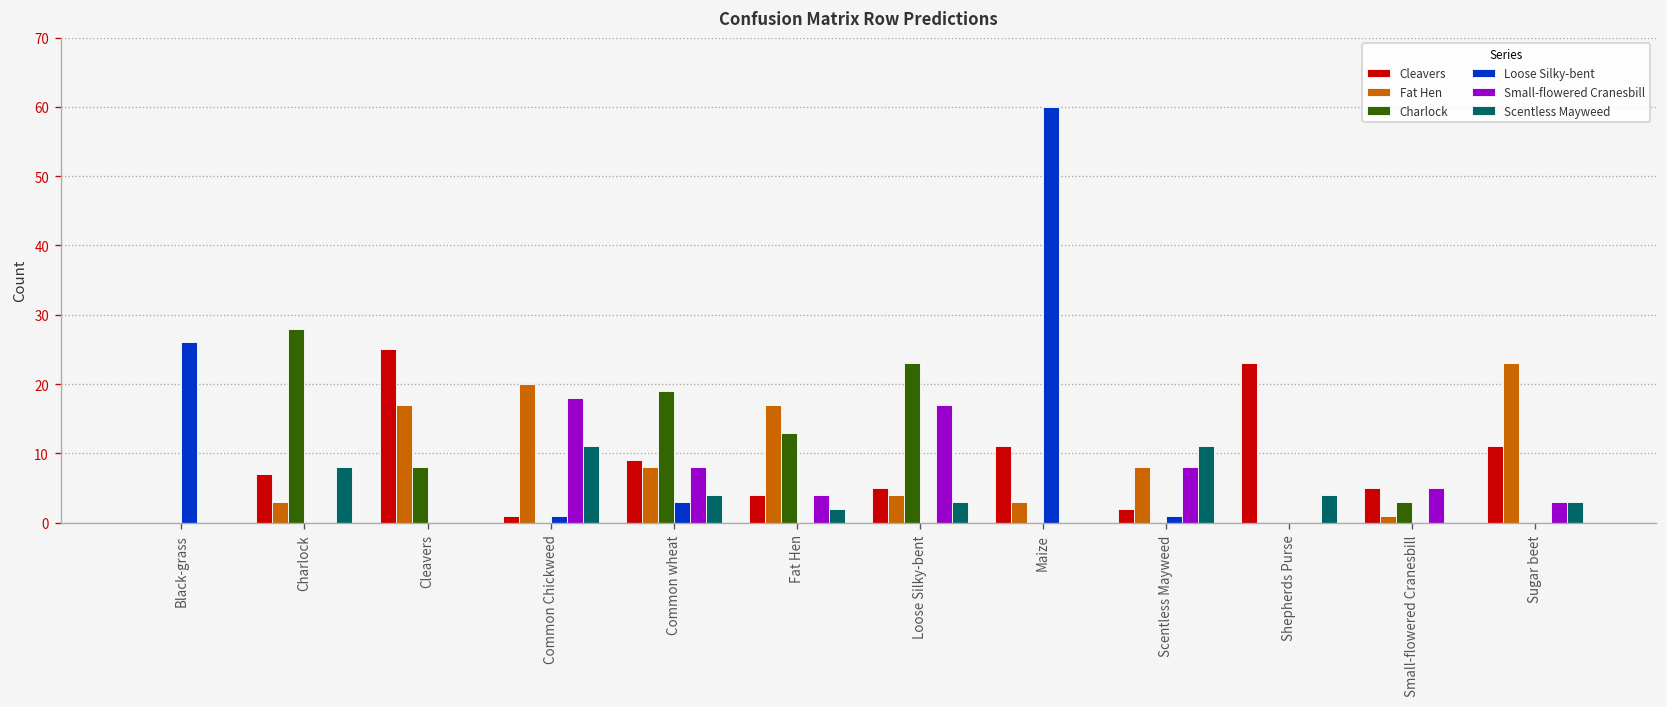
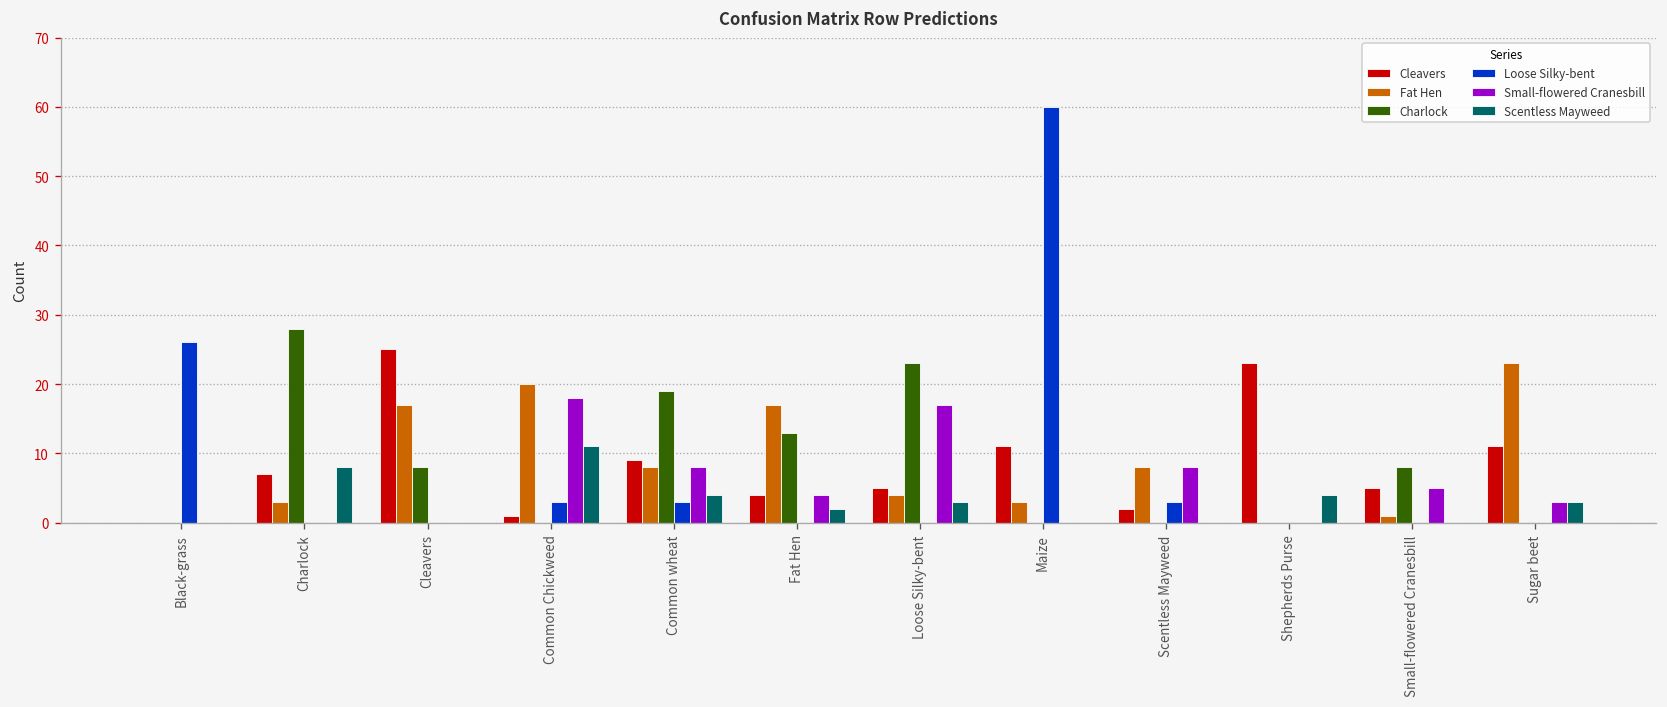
Loose Silky-bent, Common Chickweed: 1 -> 3
Loose Silky-bent, Scentless Mayweed: 1 -> 3
Scentless Mayweed, Scentless Mayweed: 11 -> 0
Charlock, Small-flowered Cranesbill: 3 -> 8
